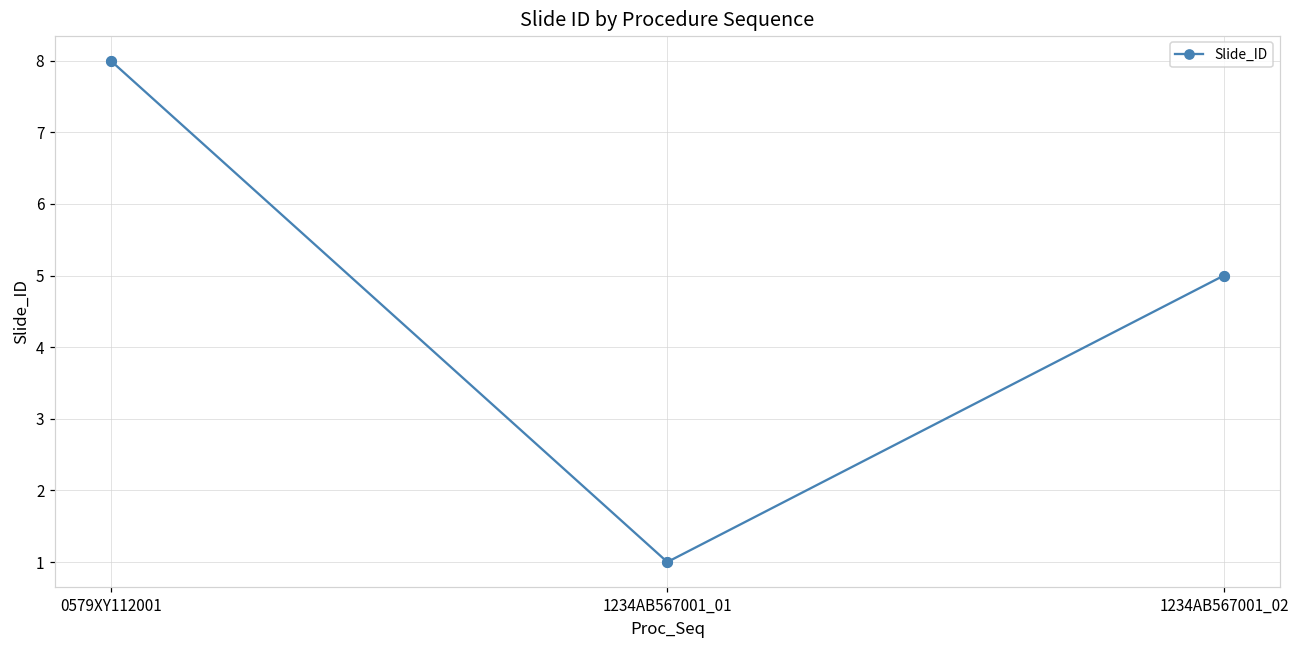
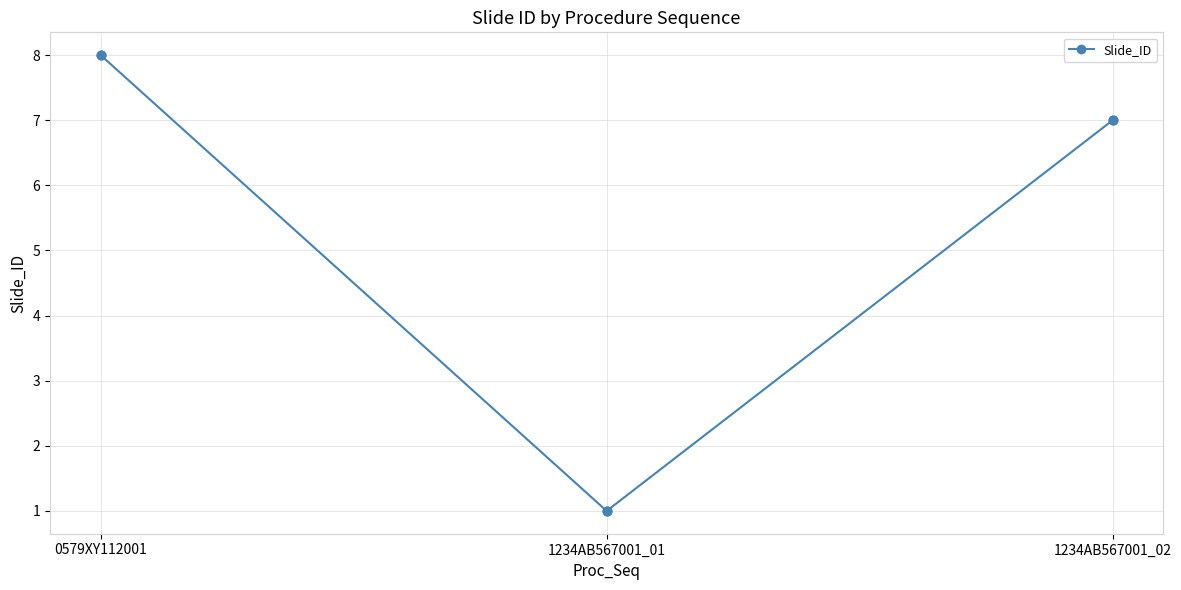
1234AB567001_02: 5 -> 7
